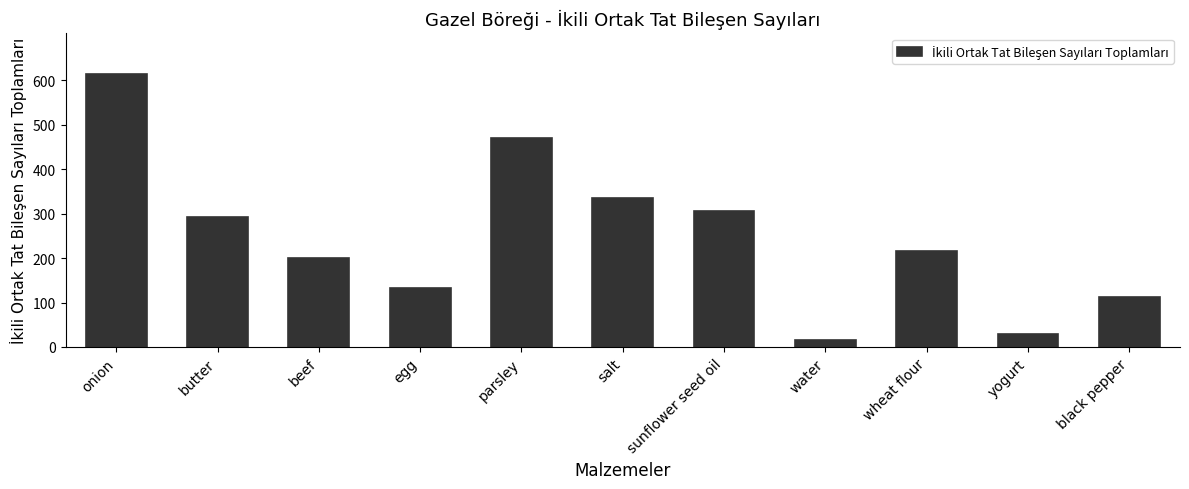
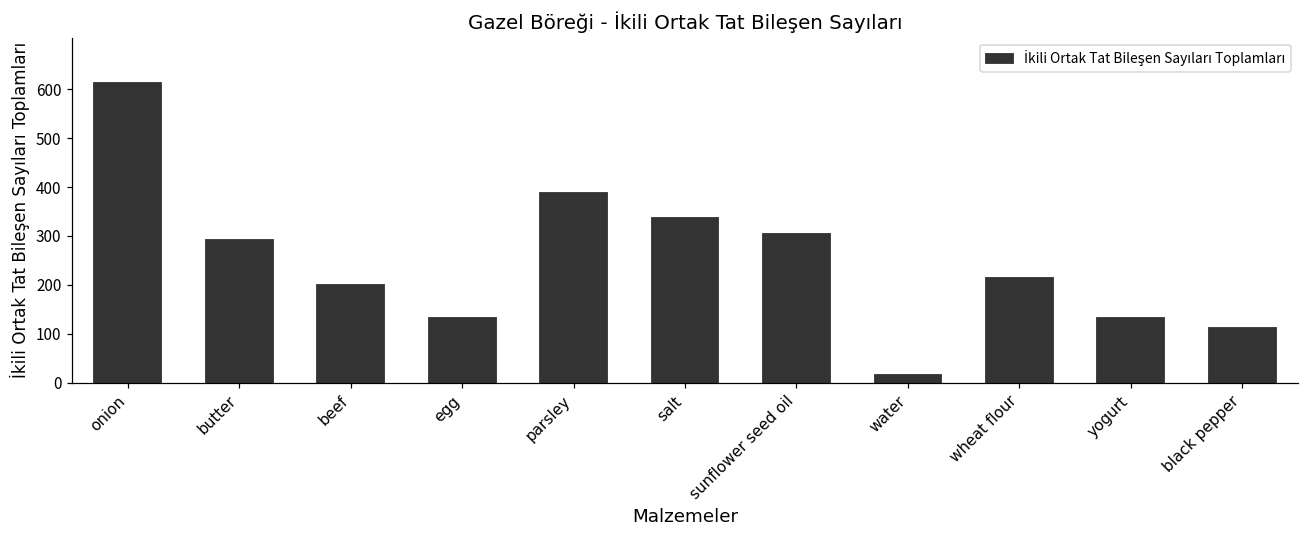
parsley: 470 -> 390
yogurt: 30 -> 130
